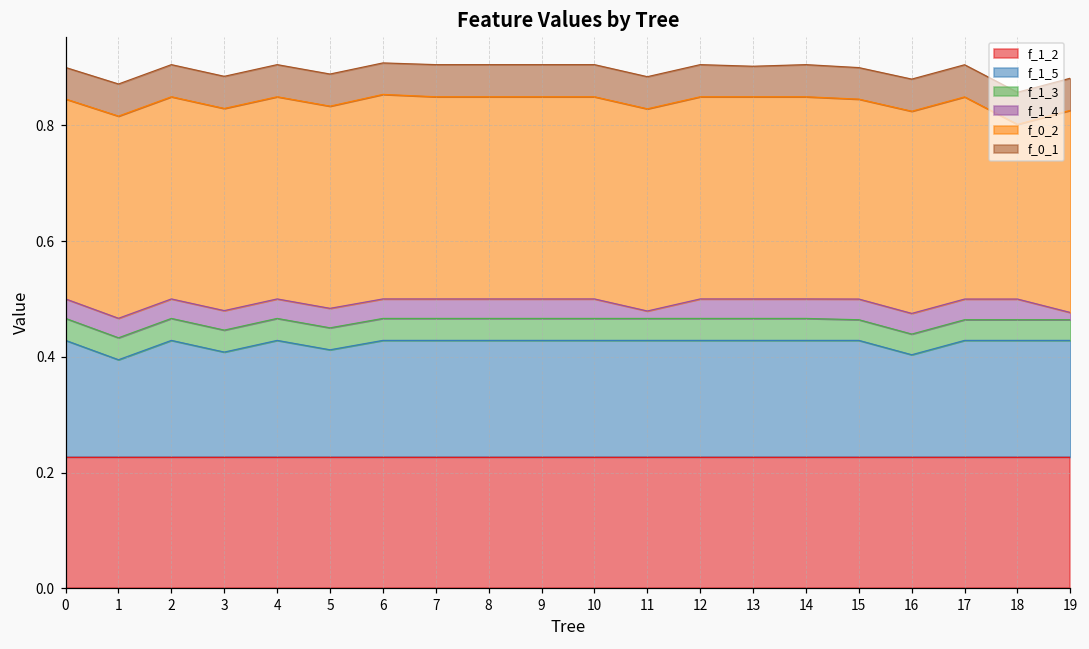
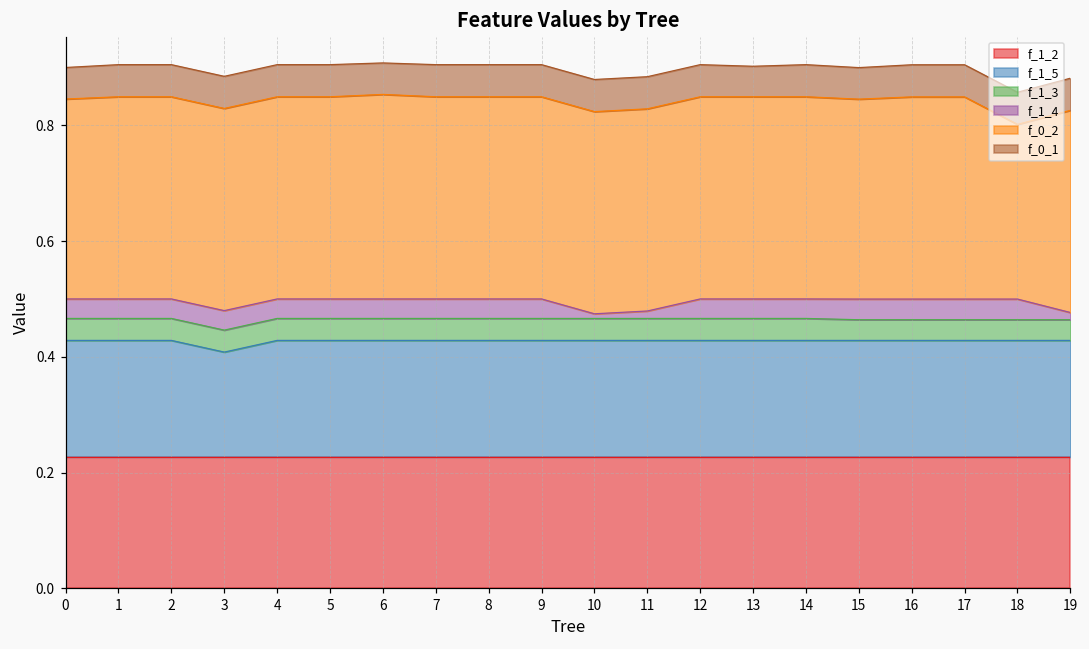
f_1_5, 1: 0.17 -> 0.20
f_1_5, 5: 0.19 -> 0.20
f_1_4, 10: 0.03 -> 0.01
f_1_5, 16: 0.18 -> 0.20
